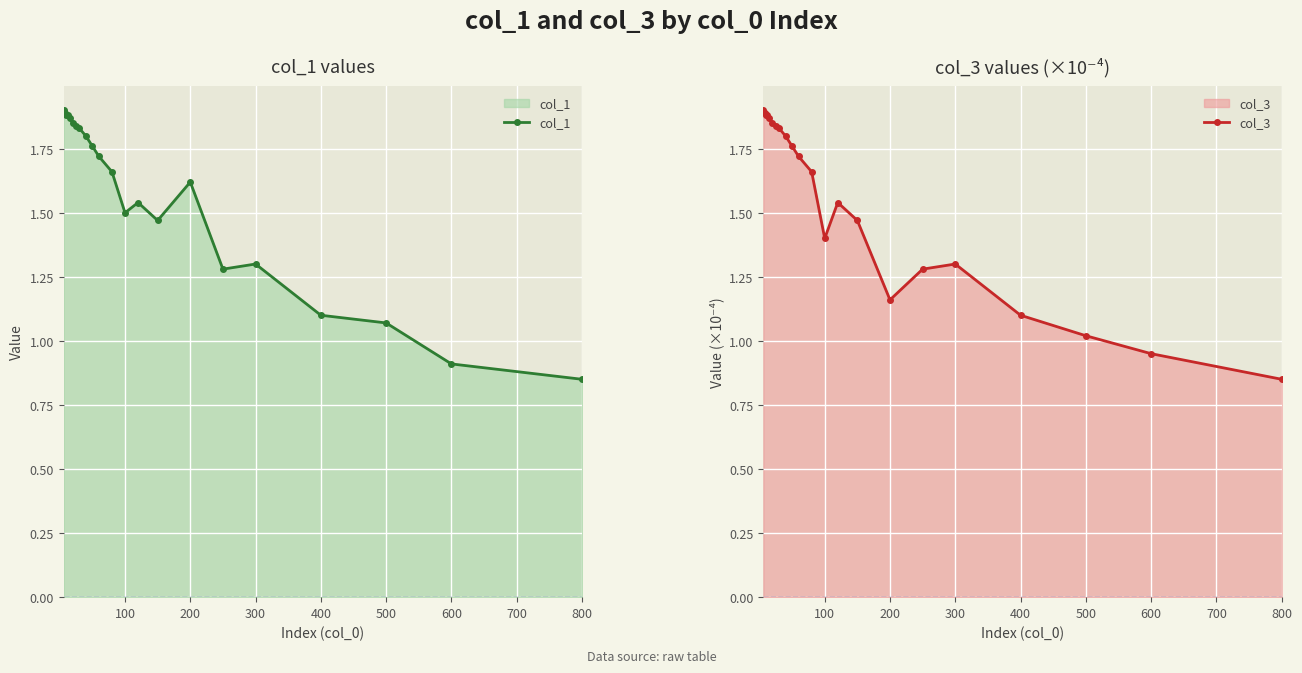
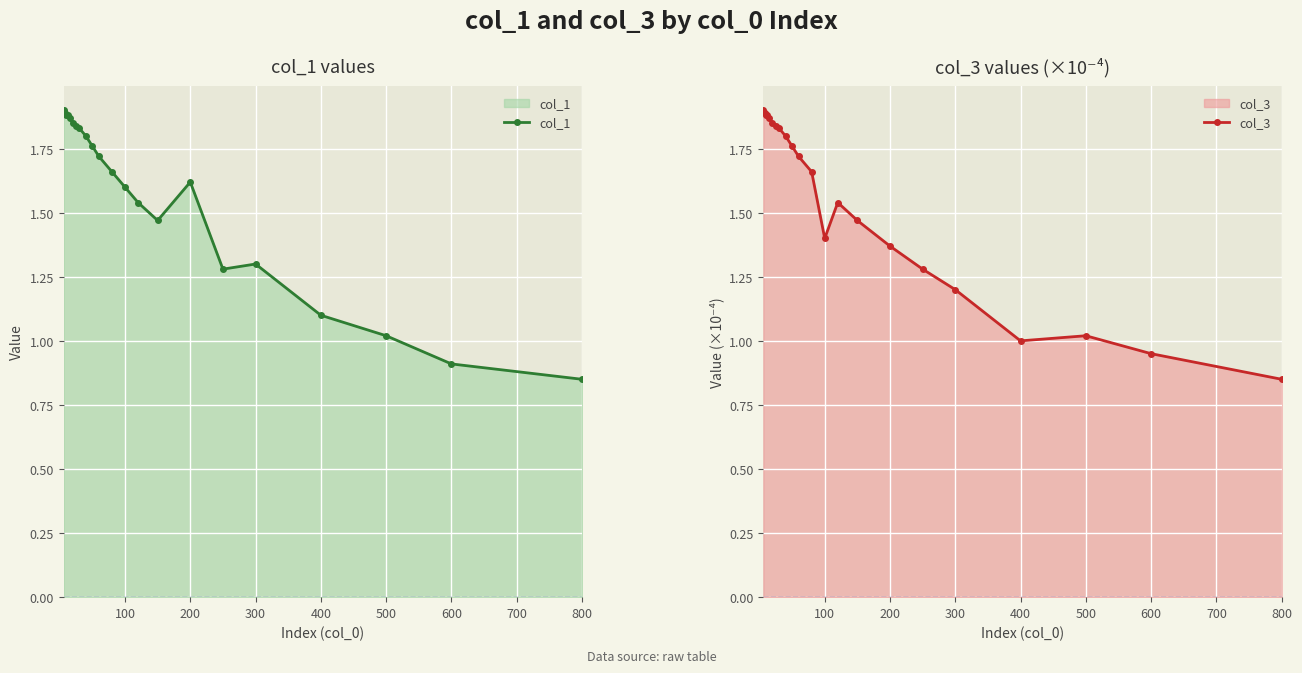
col_1 values, 100: 1.5 -> 1.6
col_1 values, 500: 1.07 -> 1.02
col_3 values (×10⁻⁴), 200: 1.16 -> 1.37
col_3 values (×10⁻⁴), 300: 1.30 -> 1.20
col_3 values (×10⁻⁴), 400: 1.10 -> 1.00
